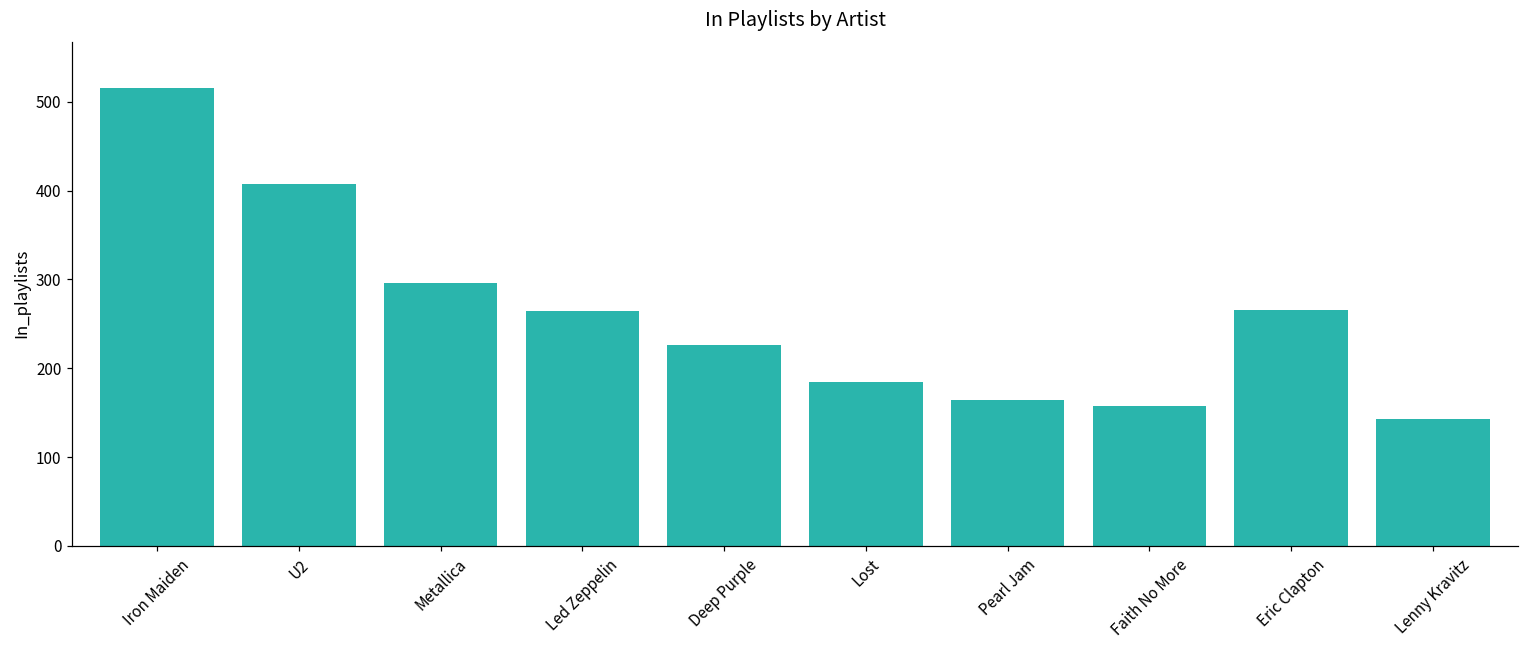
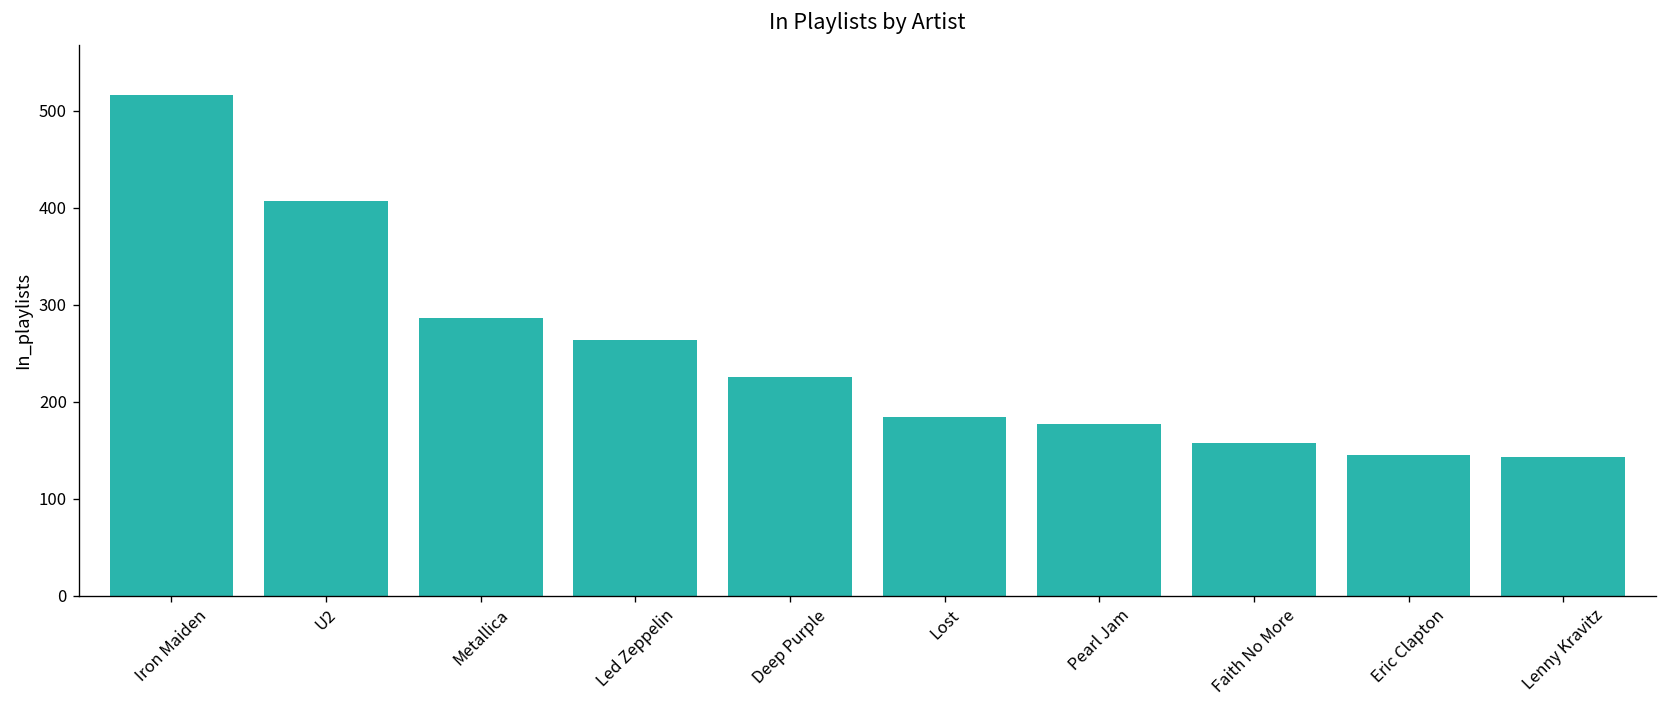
Metallica: 300 -> 290
Pearl Jam: 160 -> 180
Eric Clapton: 270 -> 150
